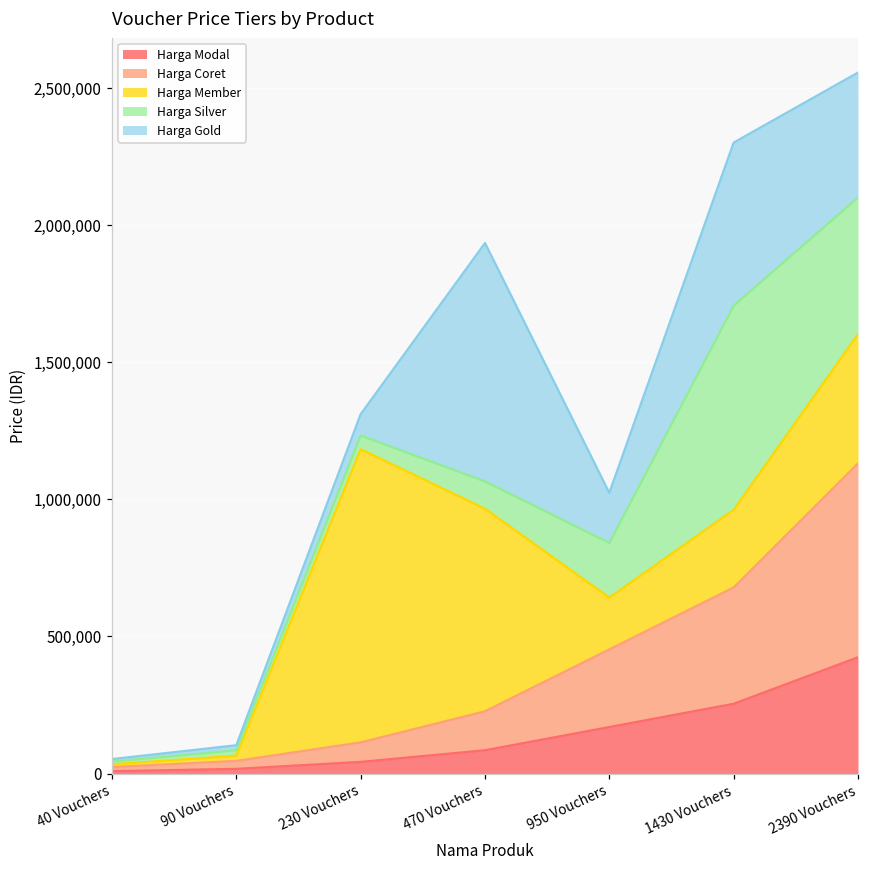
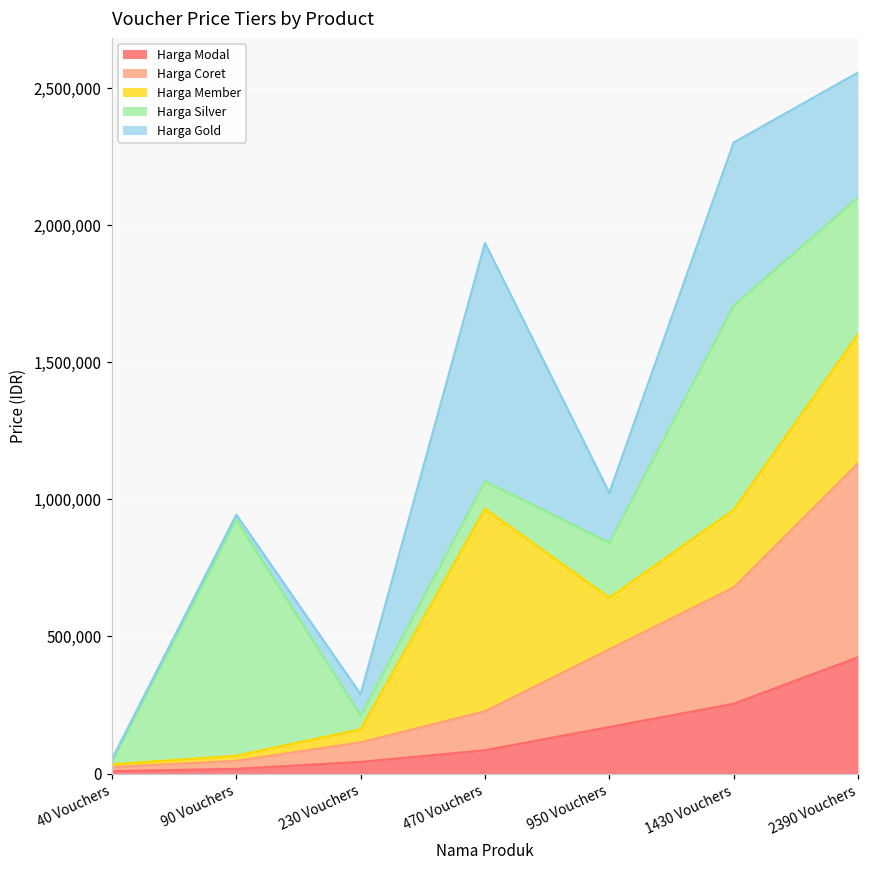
Harga Silver, 90 Vouchers: 20,000 -> 860,000
Harga Member, 230 Vouchers: 1,070,000 -> 50,000
